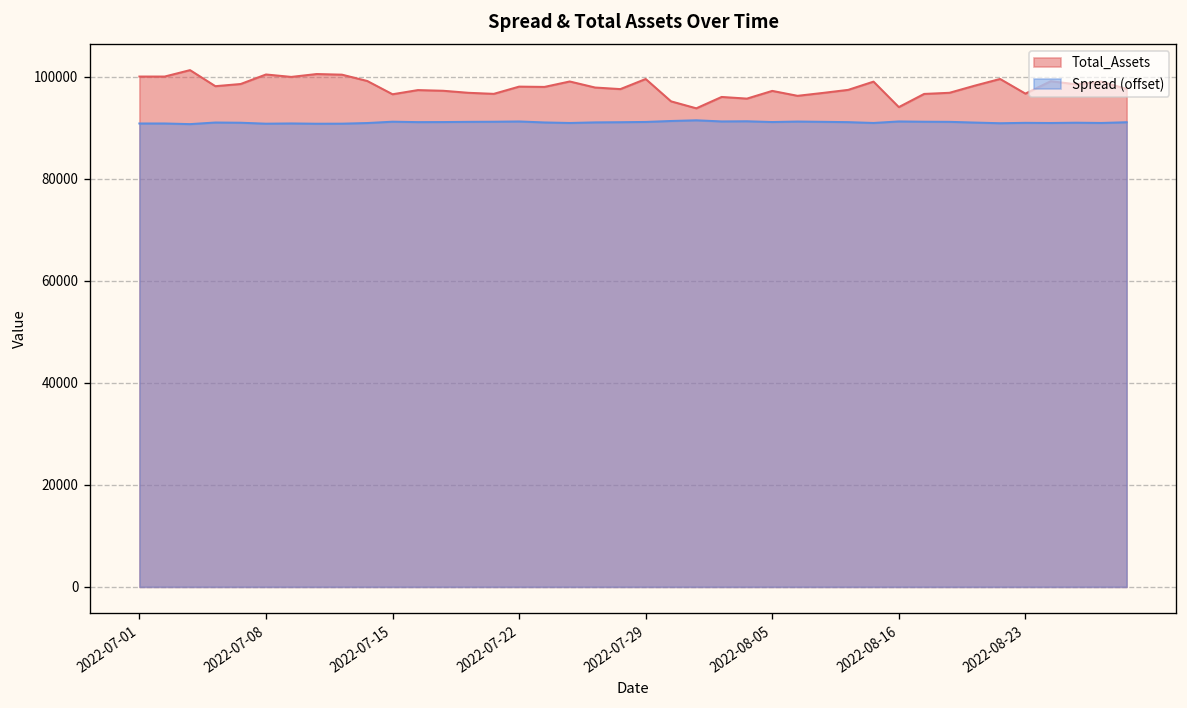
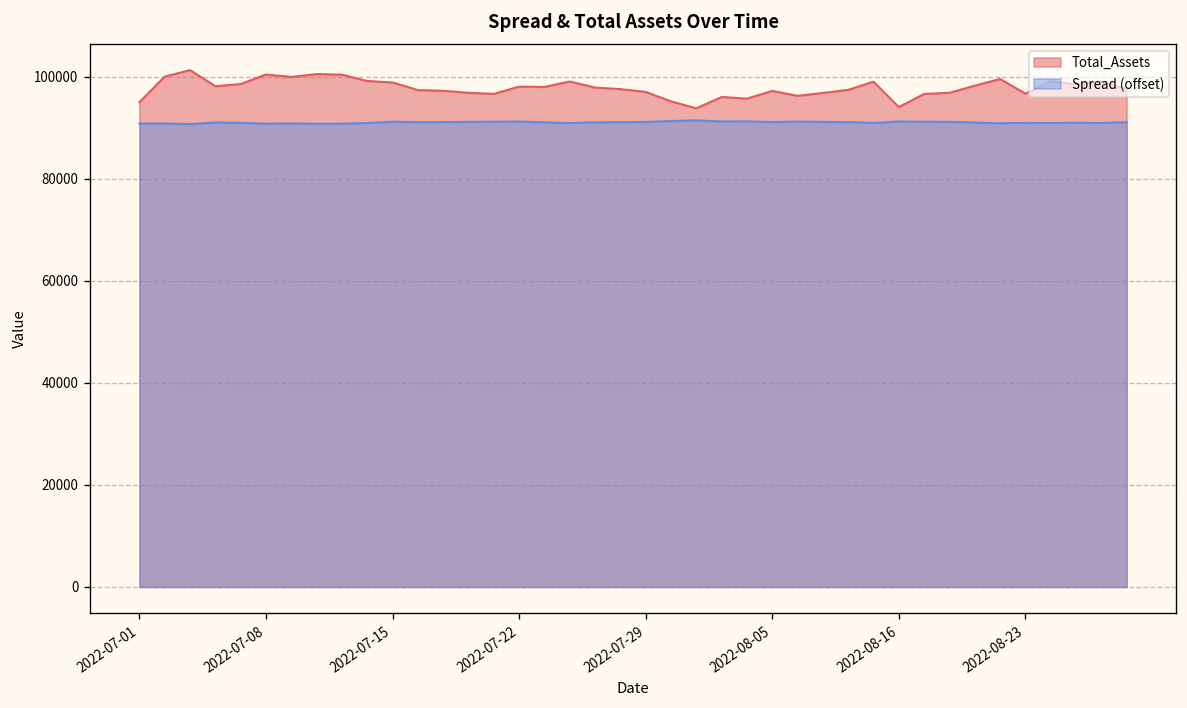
Total_Assets, 2022-07-01: 100000 -> 95000
Total_Assets, 2022-07-15: 97000 -> 99000
Total_Assets, 2022-07-29: 100000 -> 97000
